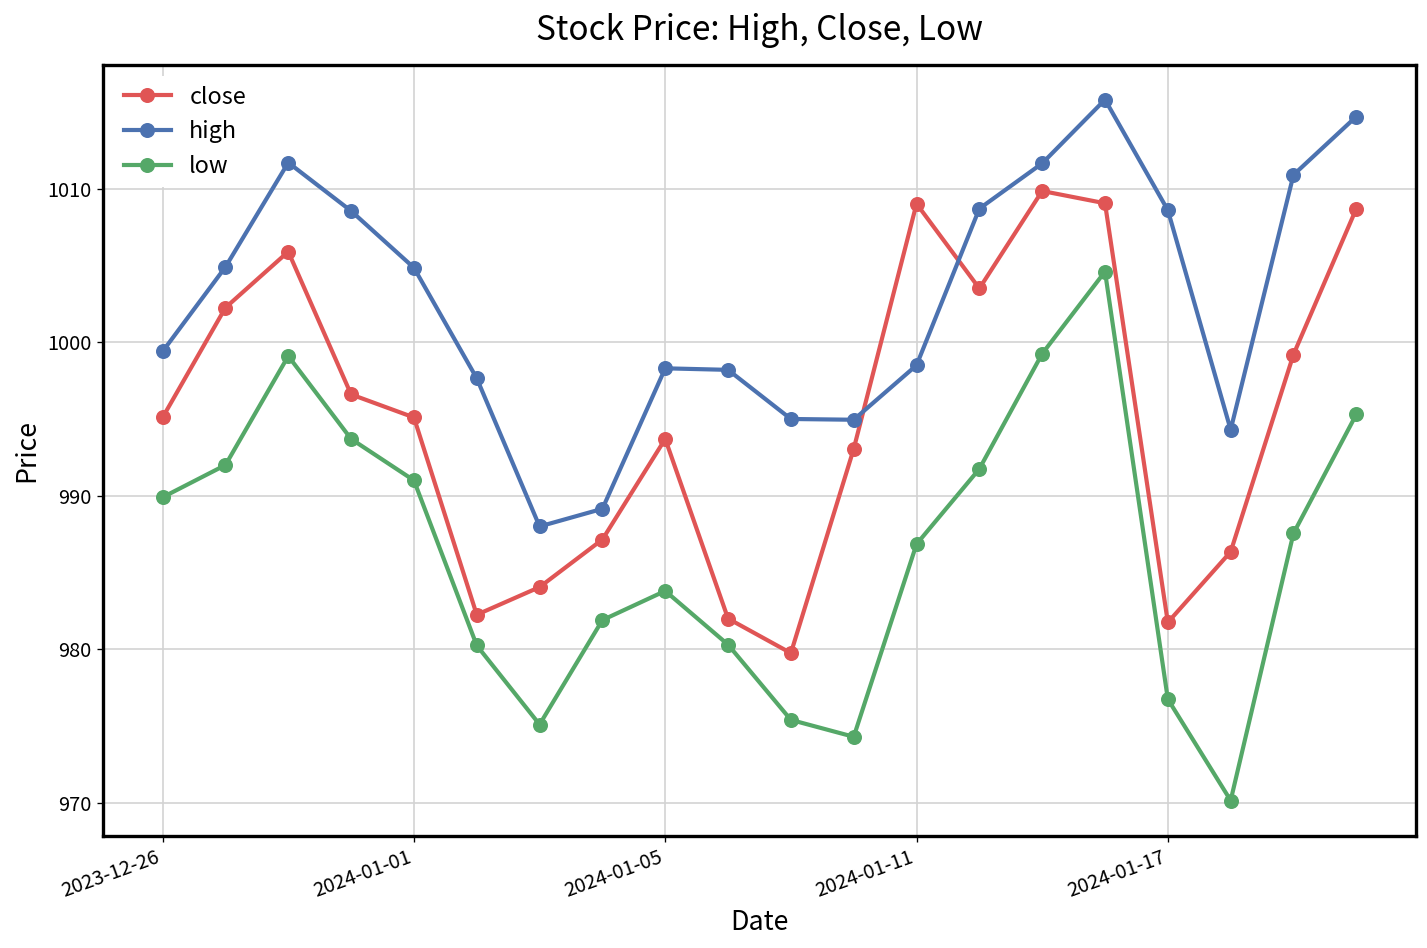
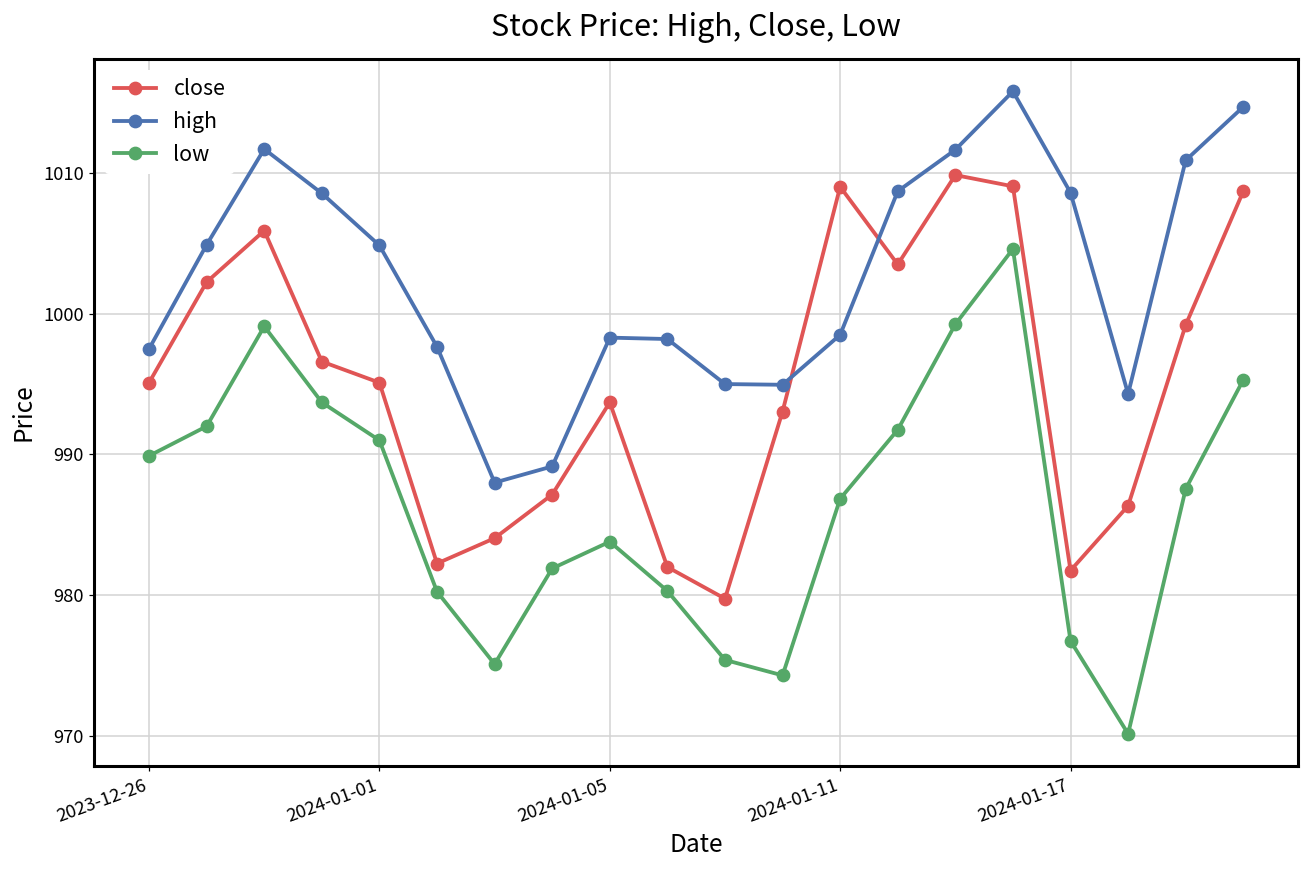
high, 2023-12-26: 999.4 -> 997.5
